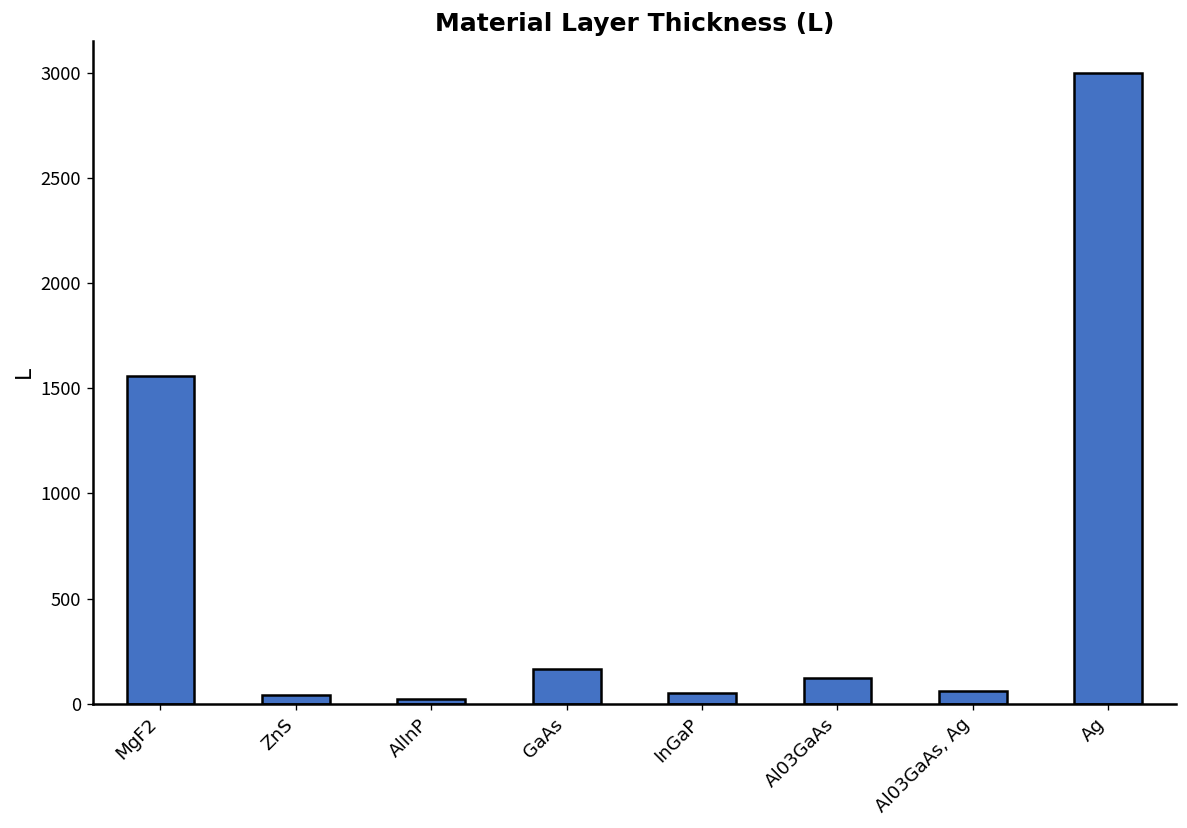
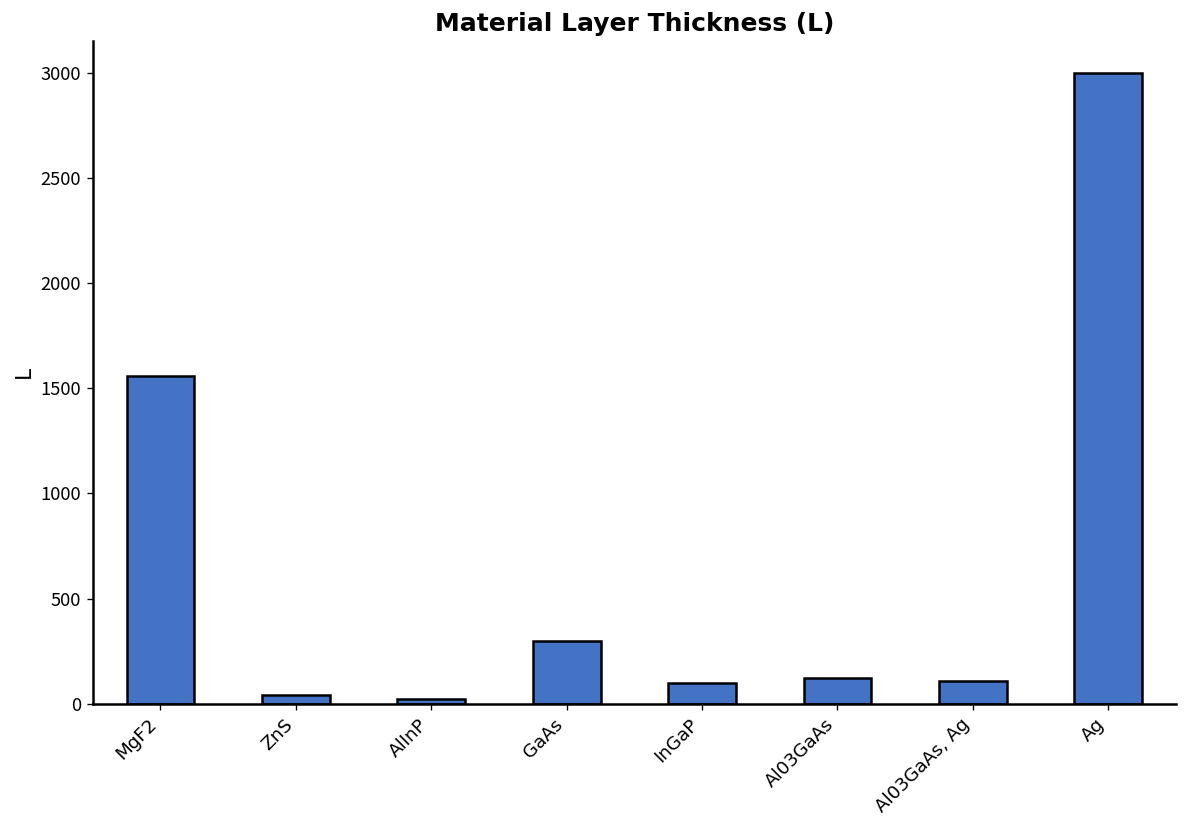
GaAs: 170 -> 300
InGaP: 50 -> 100
Al03GaAs, Ag: 60 -> 110
